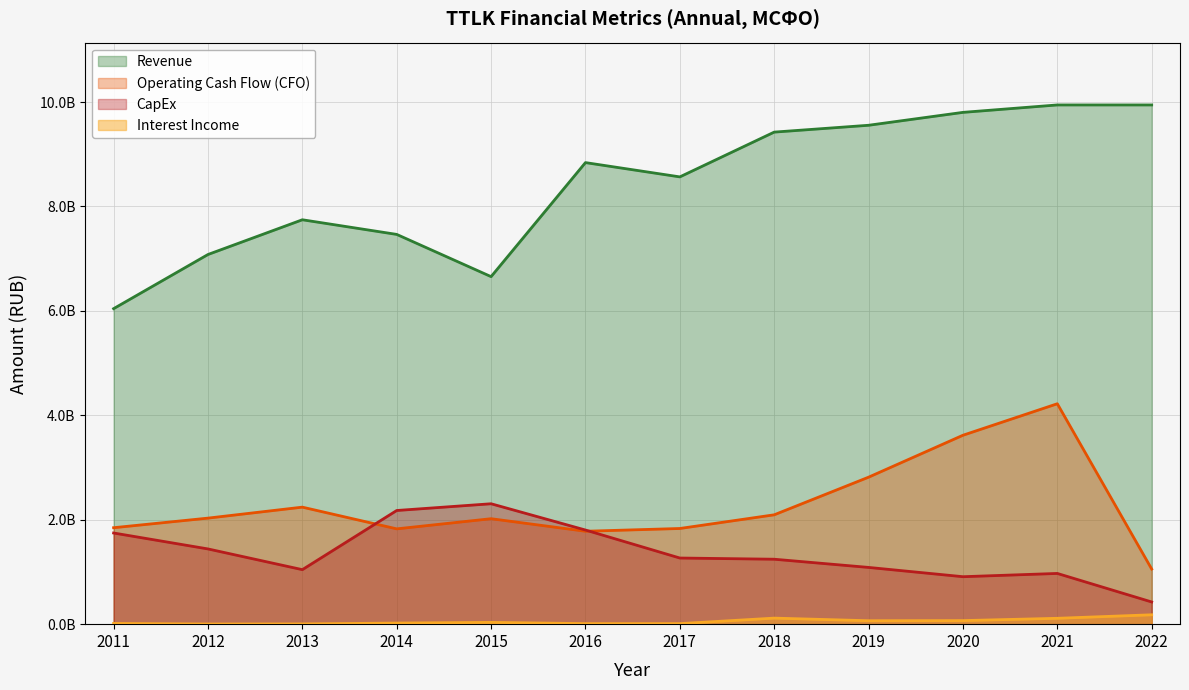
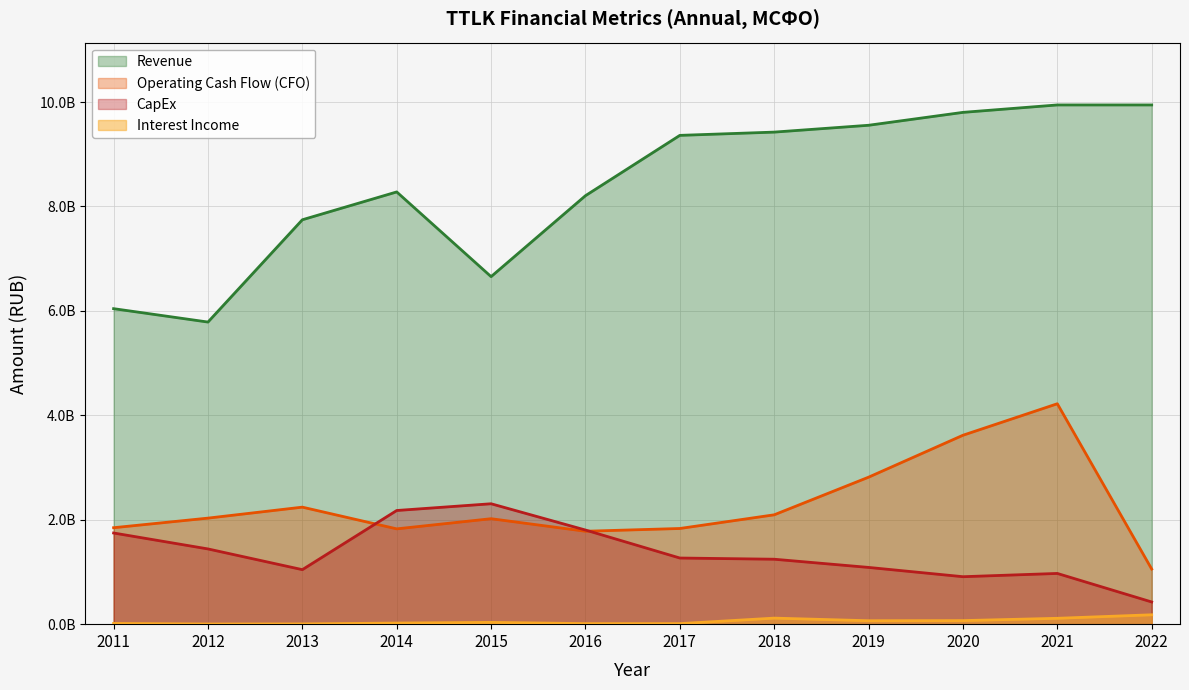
Revenue, 2012: 7100000000 -> 5800000000
Revenue, 2014: 7500000000 -> 8300000000
Revenue, 2016: 8800000000 -> 8200000000
Revenue, 2017: 8600000000 -> 9400000000
